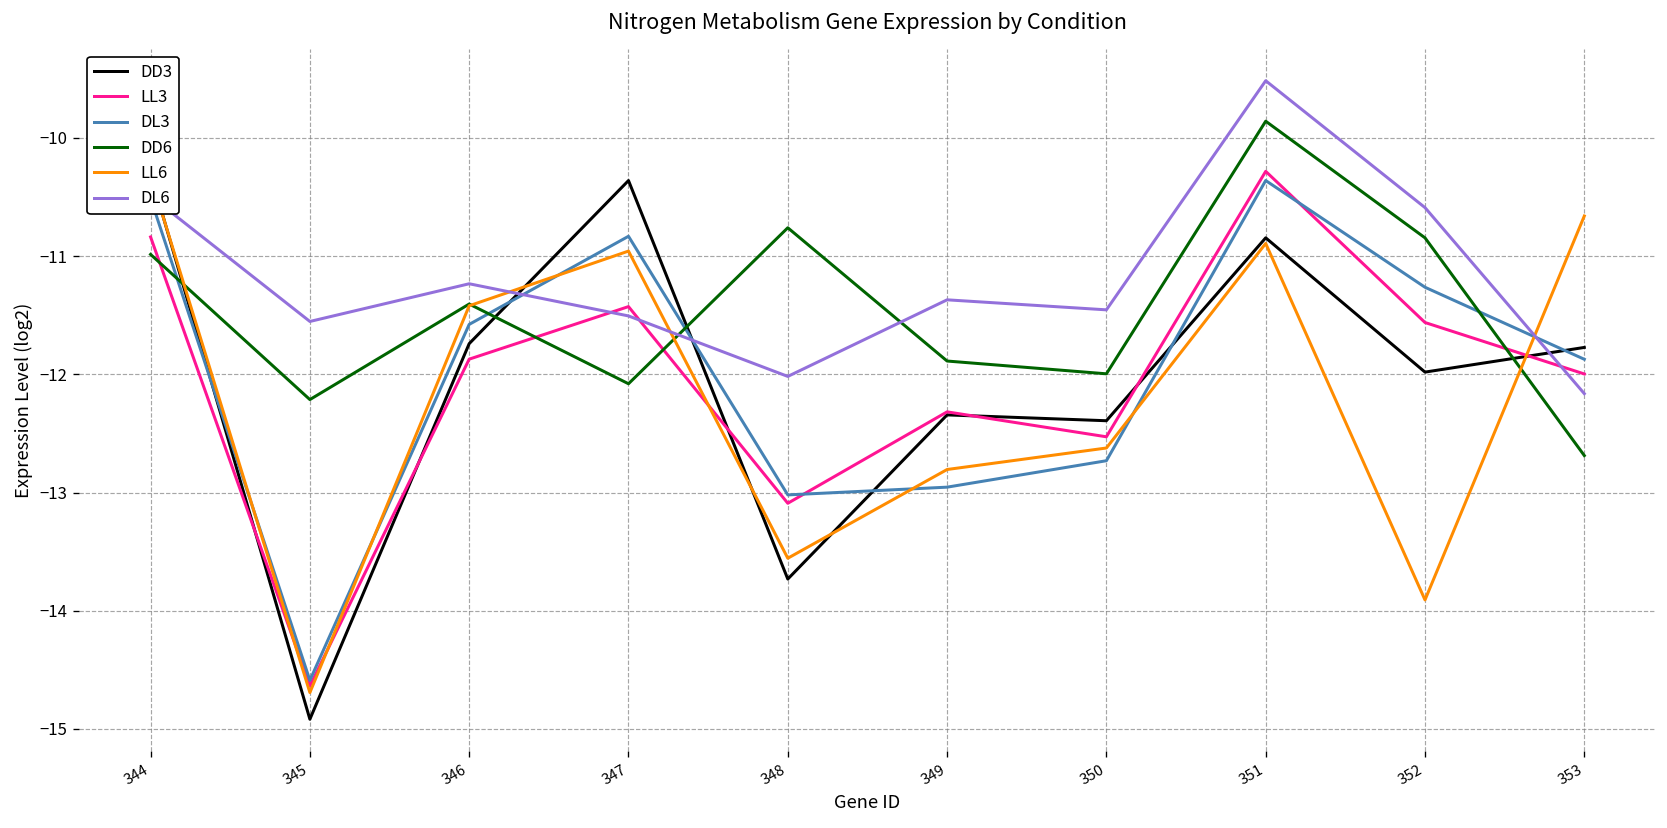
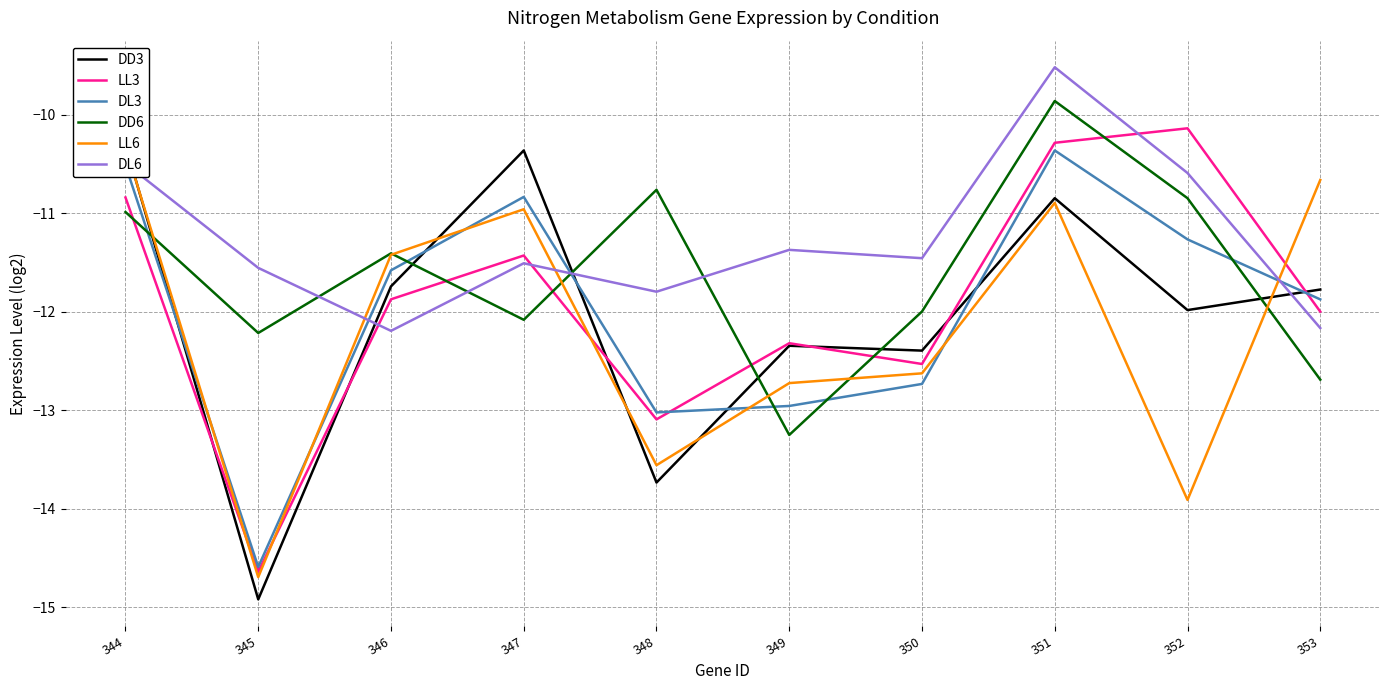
DL6, 346: -11.2 -> -12.2
DL6, 348: -12.0 -> -11.8
DD6, 349: -11.9 -> -13.2
LL6, 349: -12.8 -> -12.7
LL3, 352: -11.6 -> -10.1
